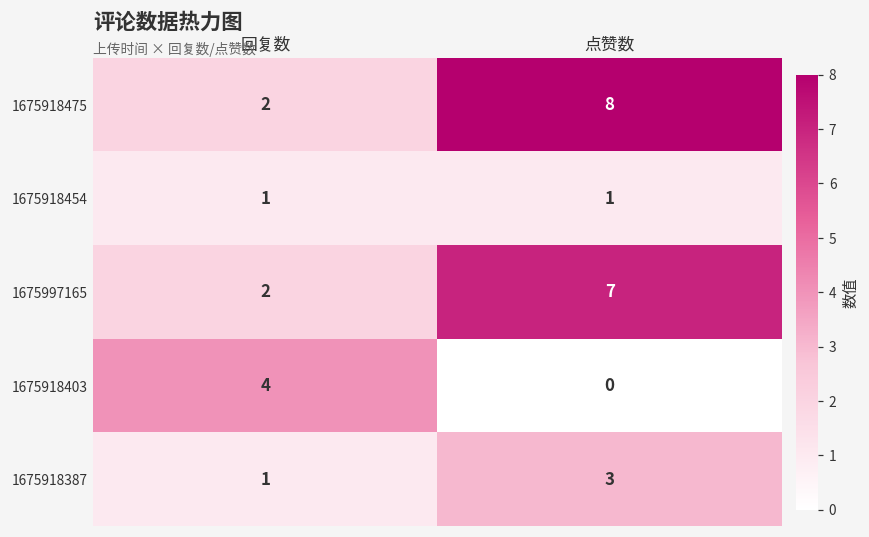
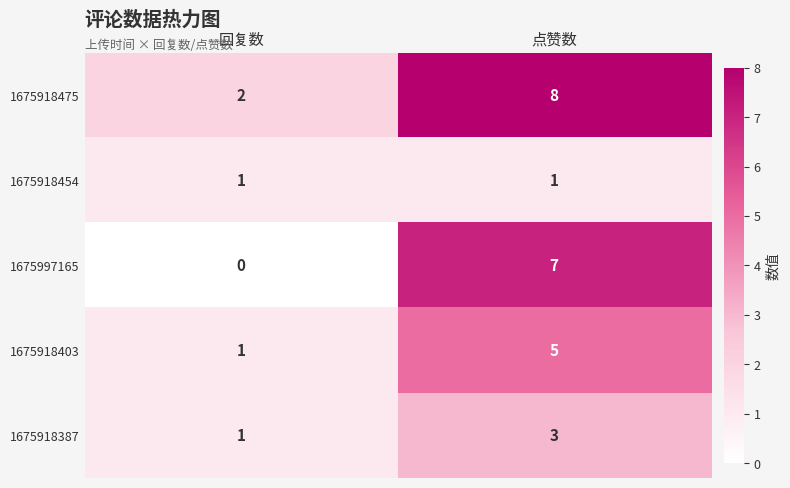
1675997165, 回复数: 2 -> 0
1675918403, 回复数: 4 -> 1
1675918403, 点赞数: 0 -> 5
